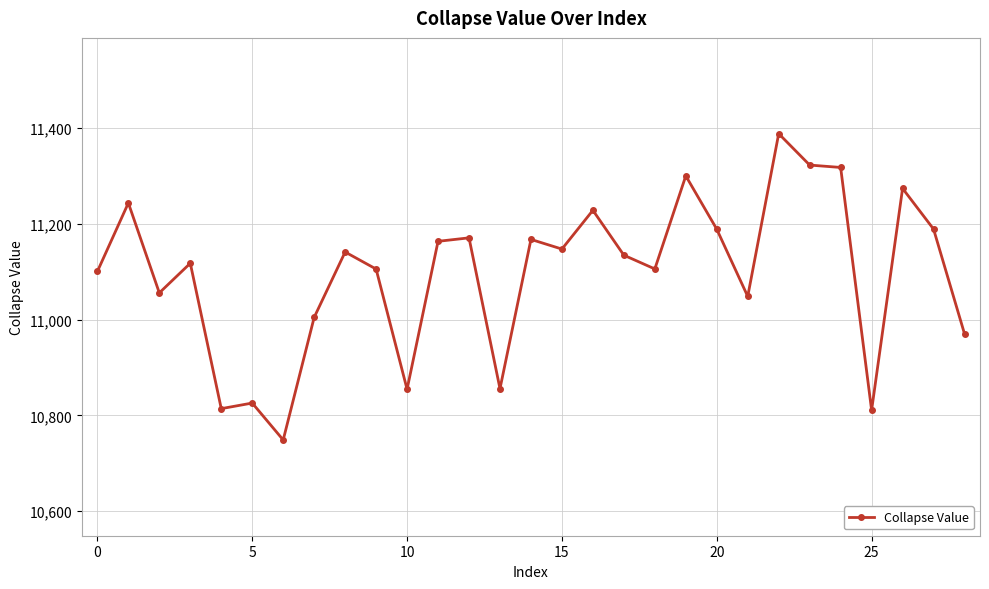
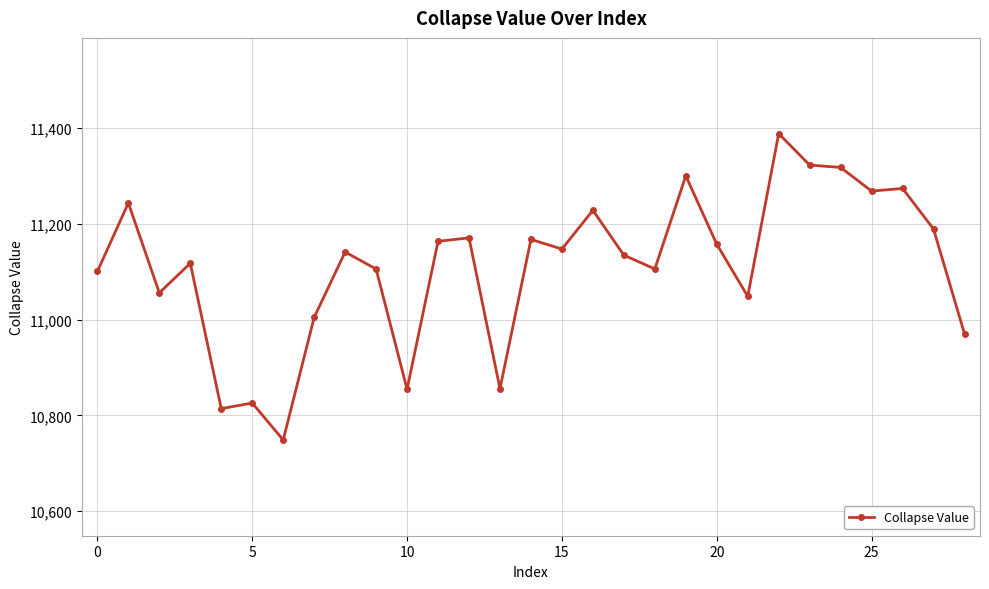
20: 11,190 -> 11,160
25: 10,810 -> 11,270
